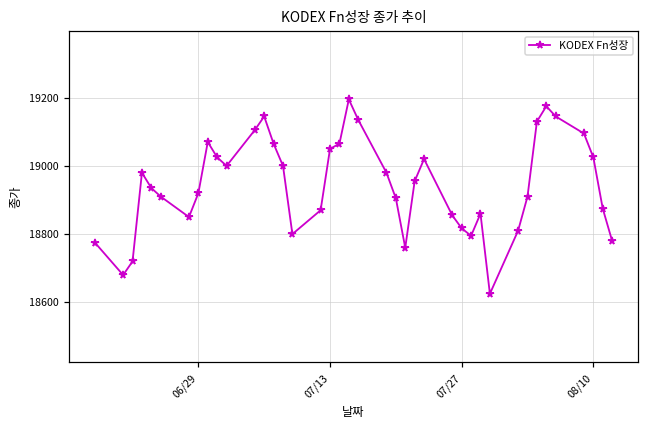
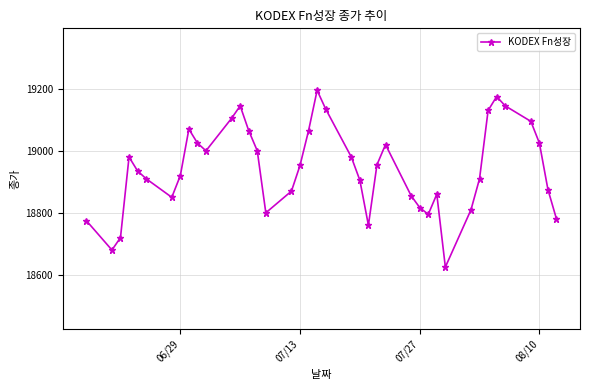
07/13: 19050 -> 18950
